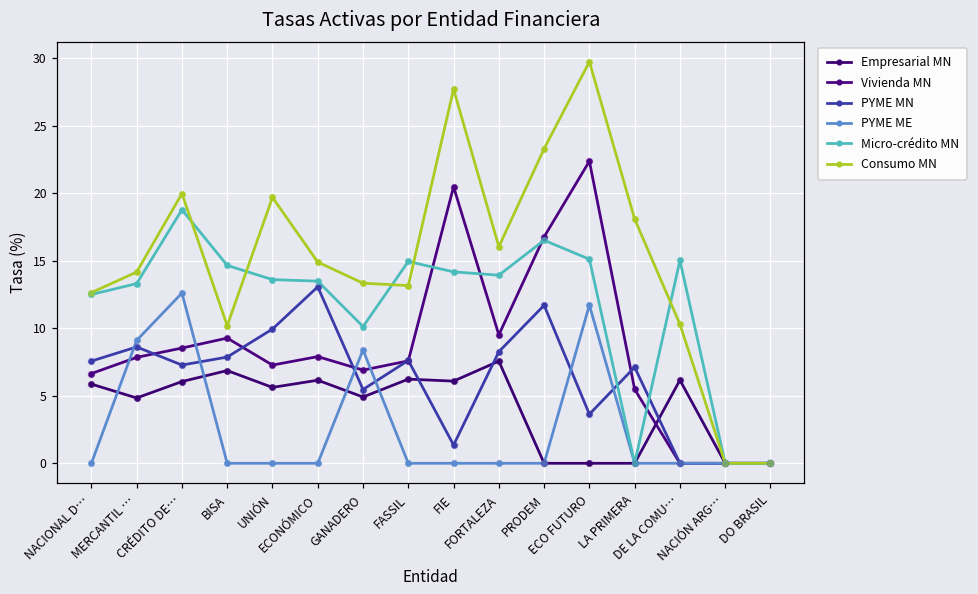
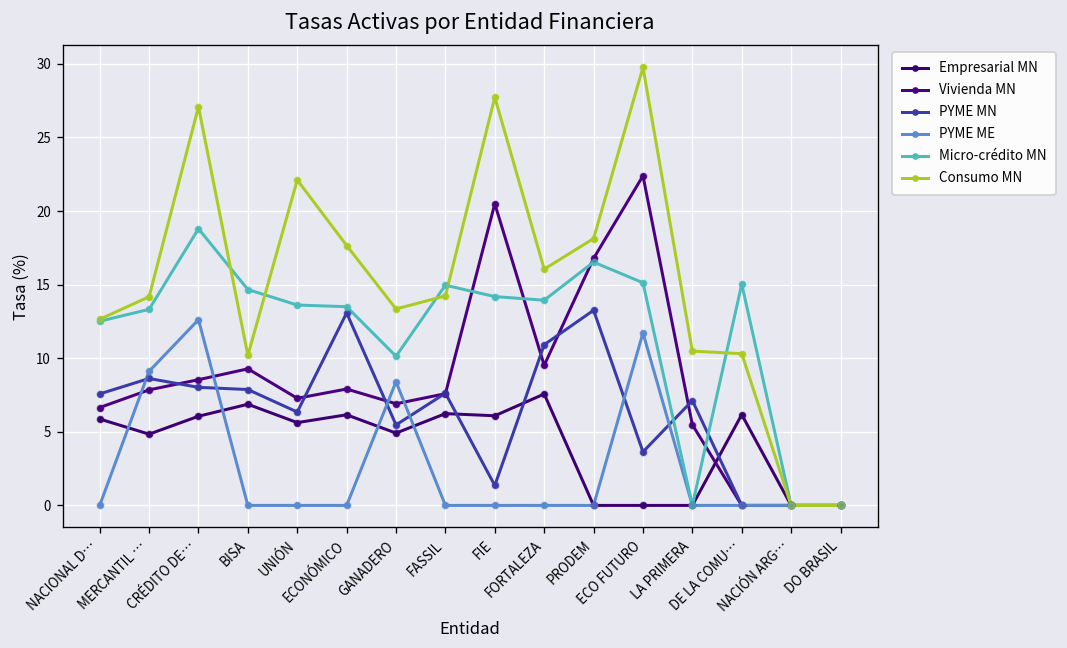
PYME MN, CRÉDITO DE…: 7.3 -> 8.0
Consumo MN, CRÉDITO DE…: 20.0 -> 27.1
PYME MN, UNIÓN: 10.0 -> 6.3
Consumo MN, UNIÓN: 19.7 -> 22.1
Consumo MN, ECONÓMICO: 14.9 -> 17.7
Consumo MN, FASSIL: 13.2 -> 14.2
PYME MN, FORTALEZA: 8.3 -> 10.9
PYME MN, PRODEM: 11.7 -> 13.3
Consumo MN, PRODEM: 23.3 -> 18.1
Consumo MN, LA PRIMERA: 18.1 -> 10.5
